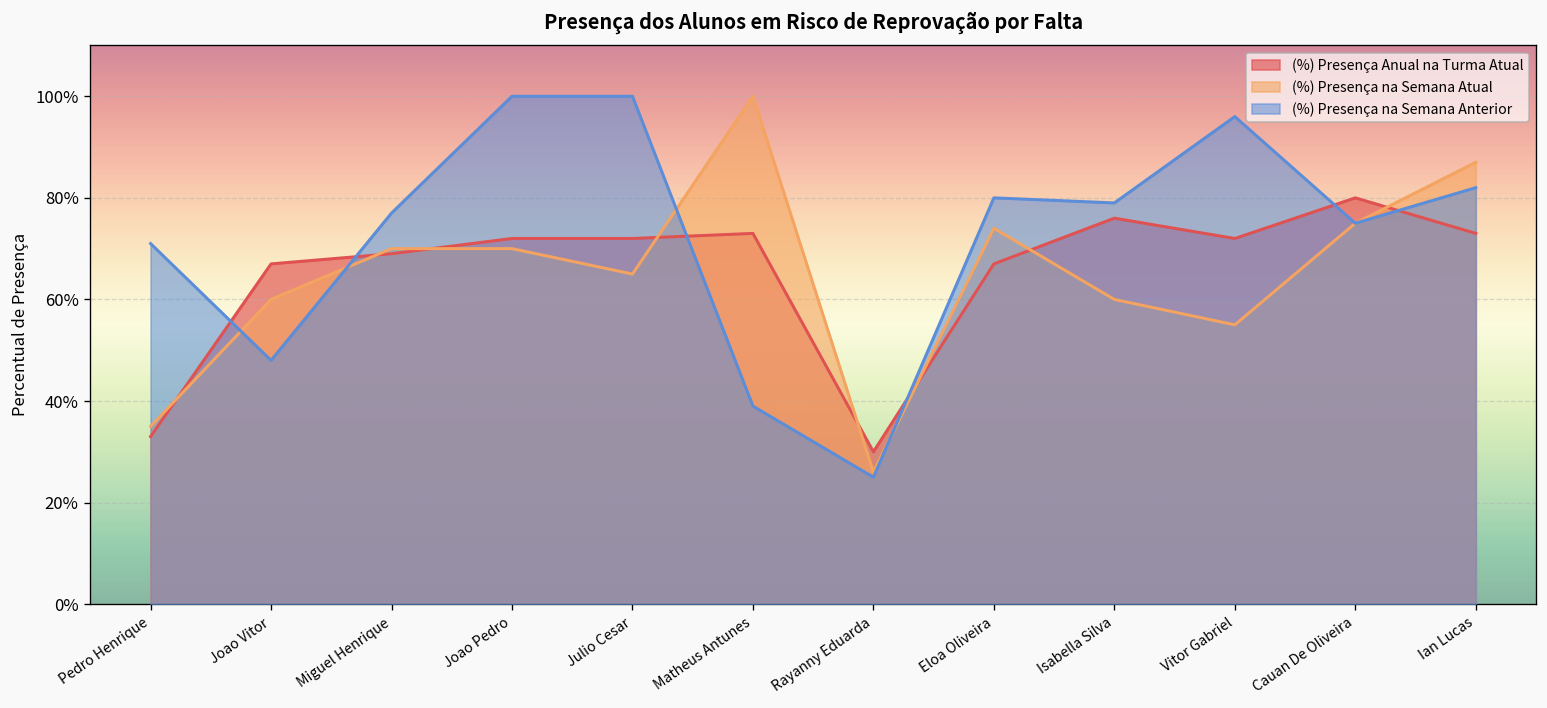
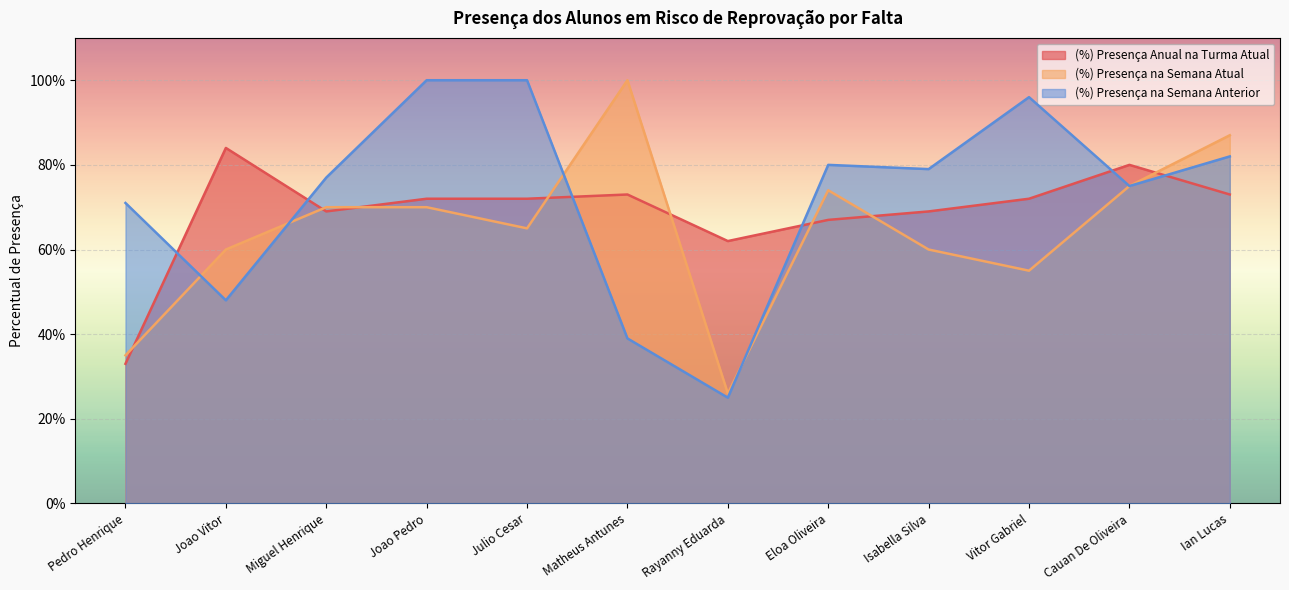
(%) Presença Anual na Turma Atual, Joao Vitor: 67% -> 84%
(%) Presença Anual na Turma Atual, Rayanny Eduarda: 30% -> 62%
(%) Presença Anual na Turma Atual, Isabella Silva: 76% -> 69%
